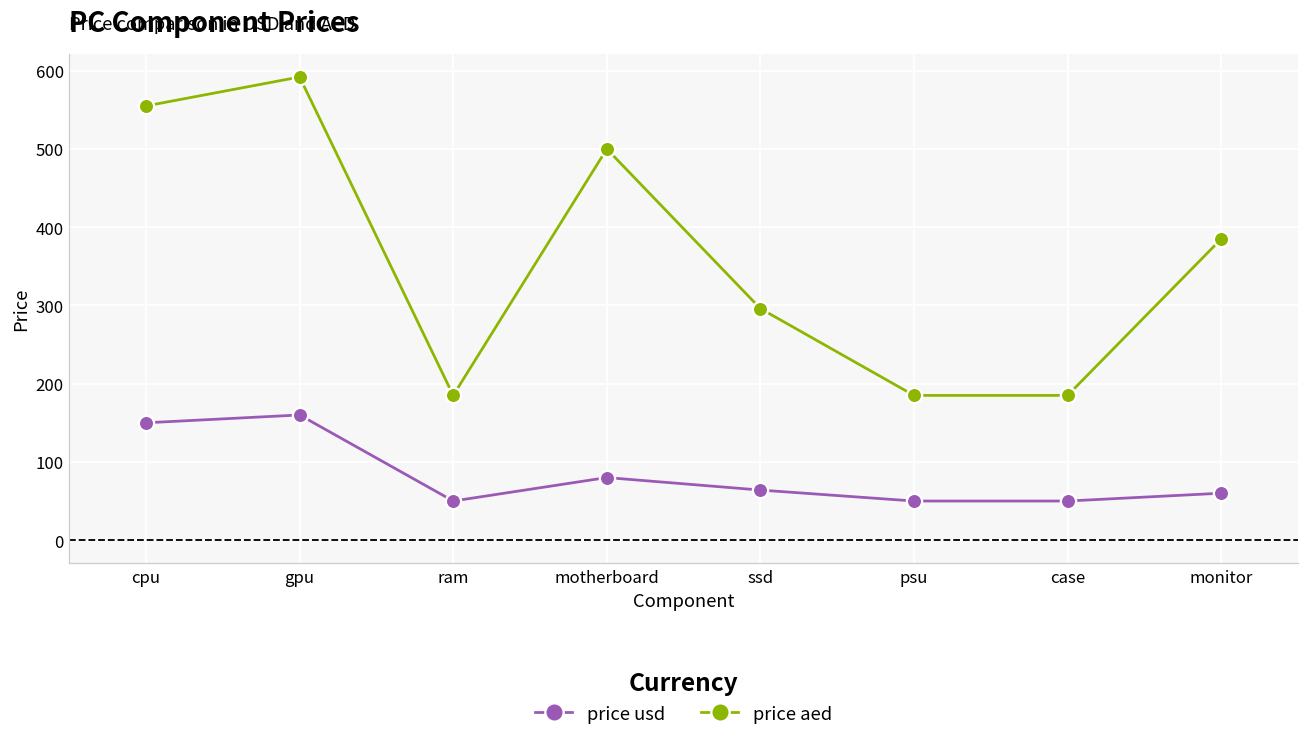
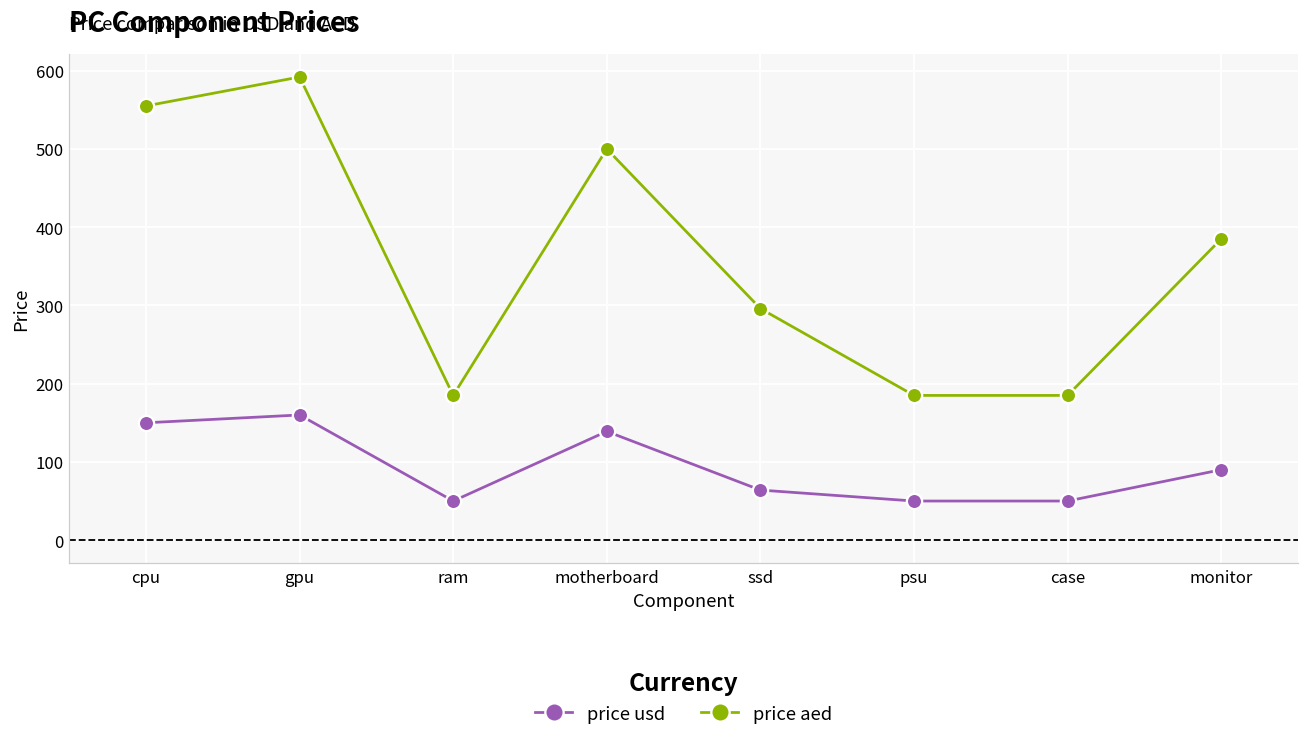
price usd, motherboard: 80 -> 140
price usd, monitor: 60 -> 90
